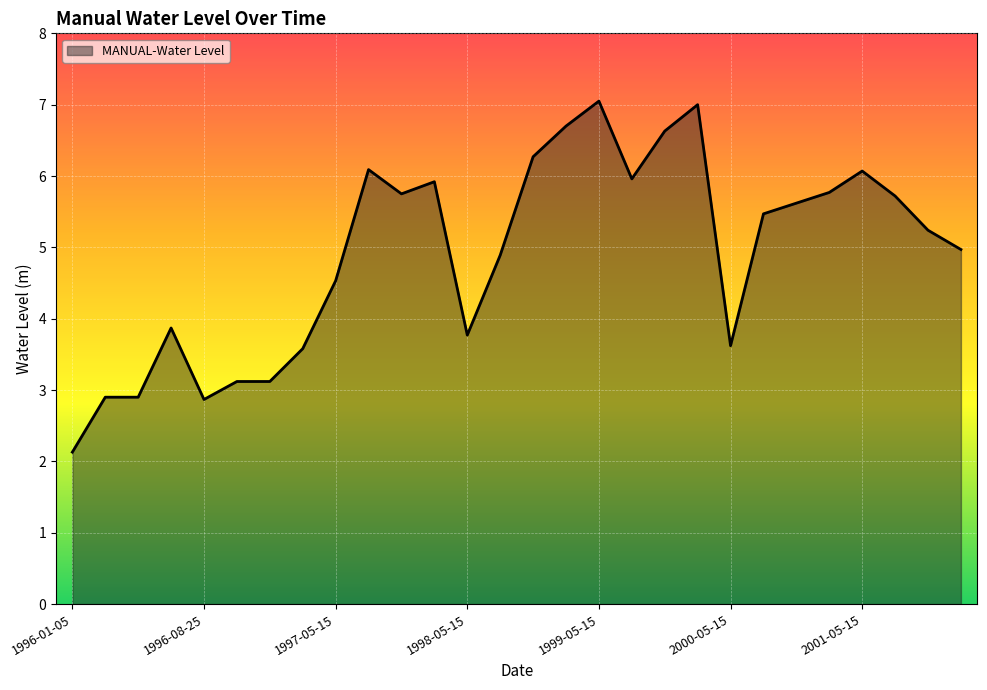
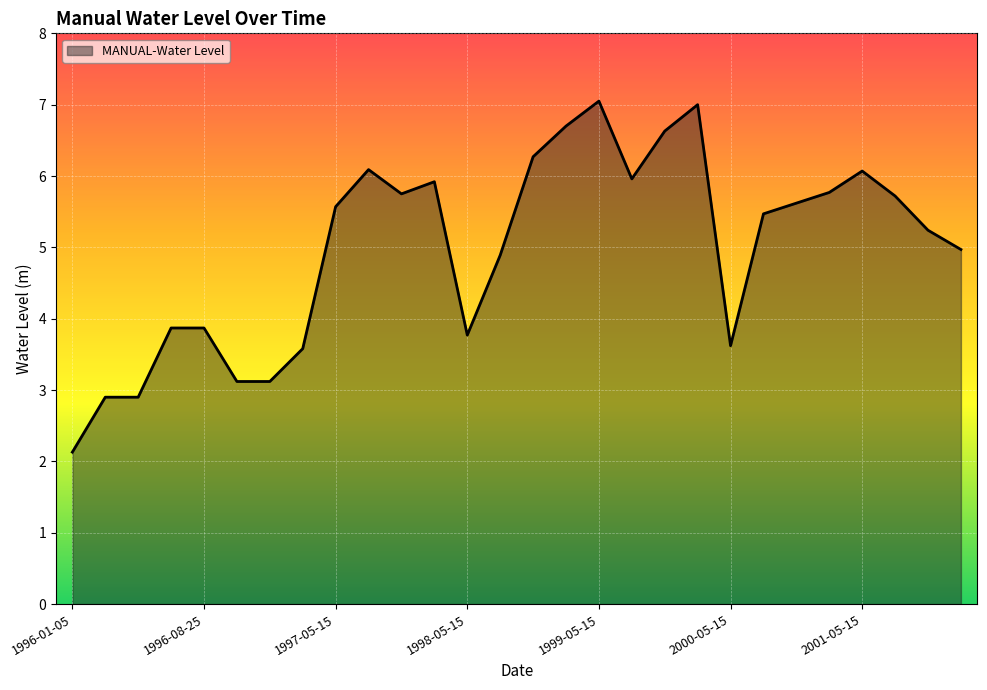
1996-08-25: 2.9 -> 3.9
1997-05-15: 4.5 -> 5.6
